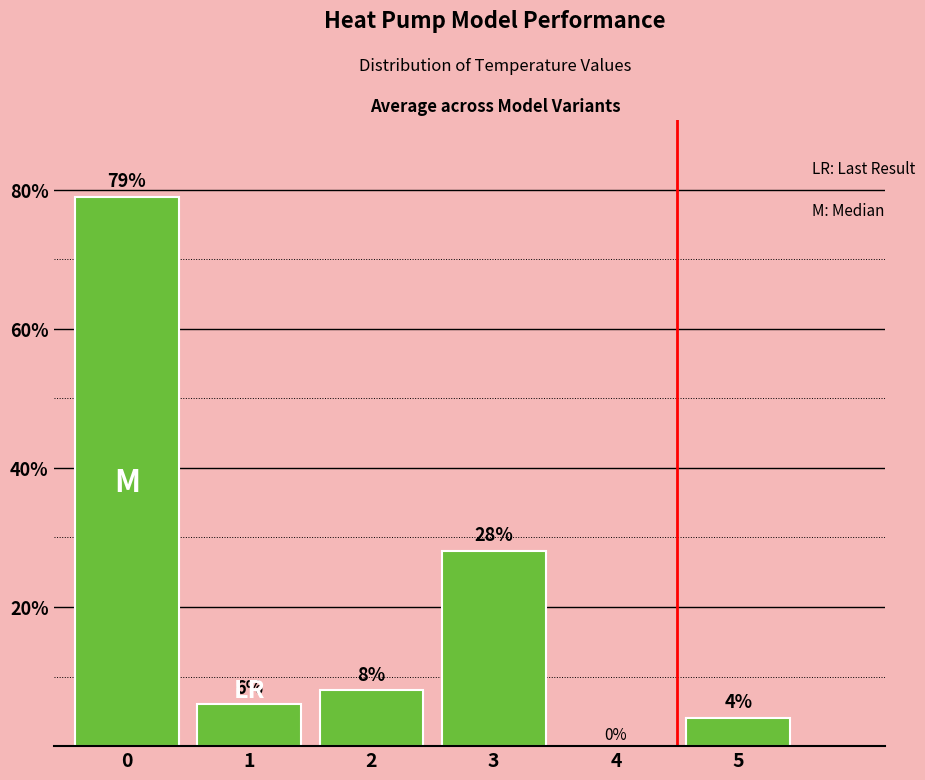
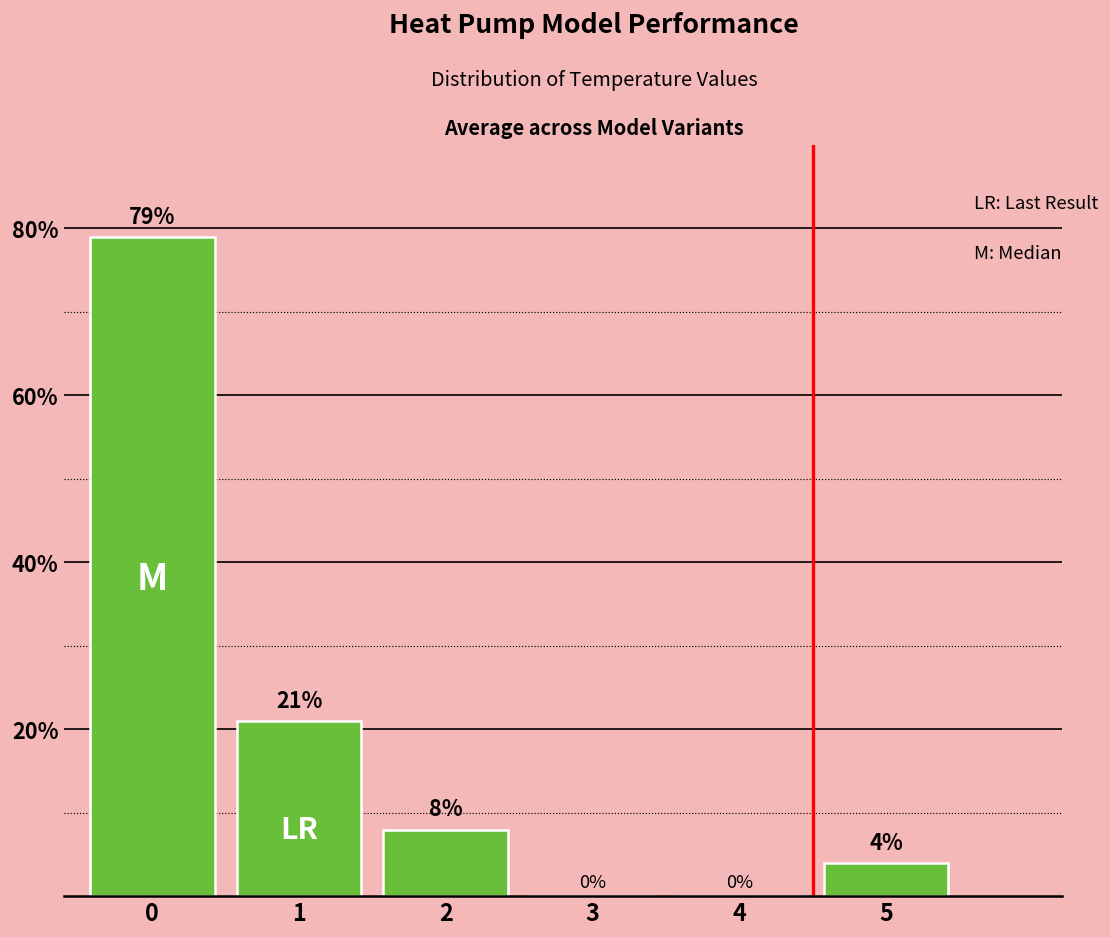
1: 6% -> 21%
3: 28% -> 0%
